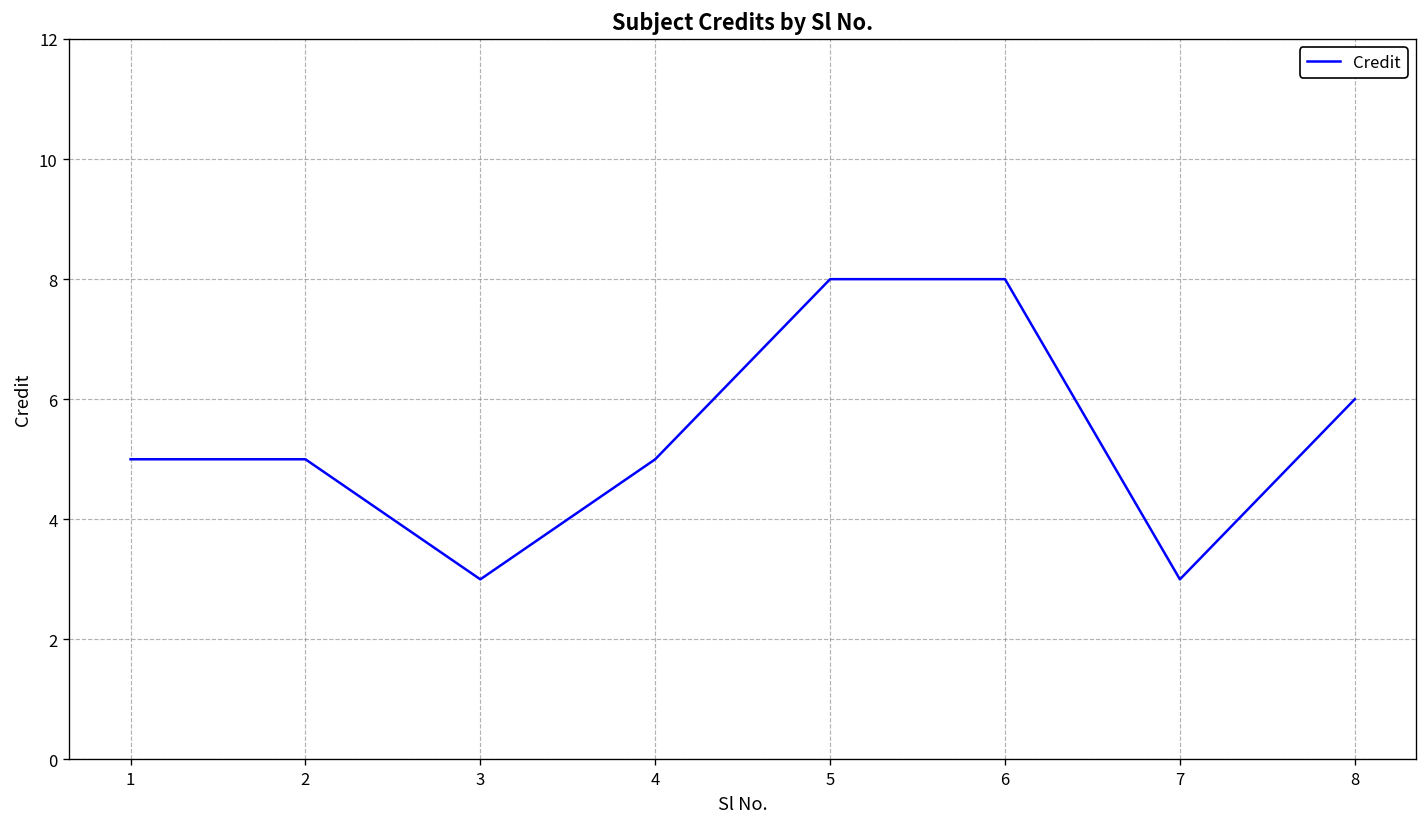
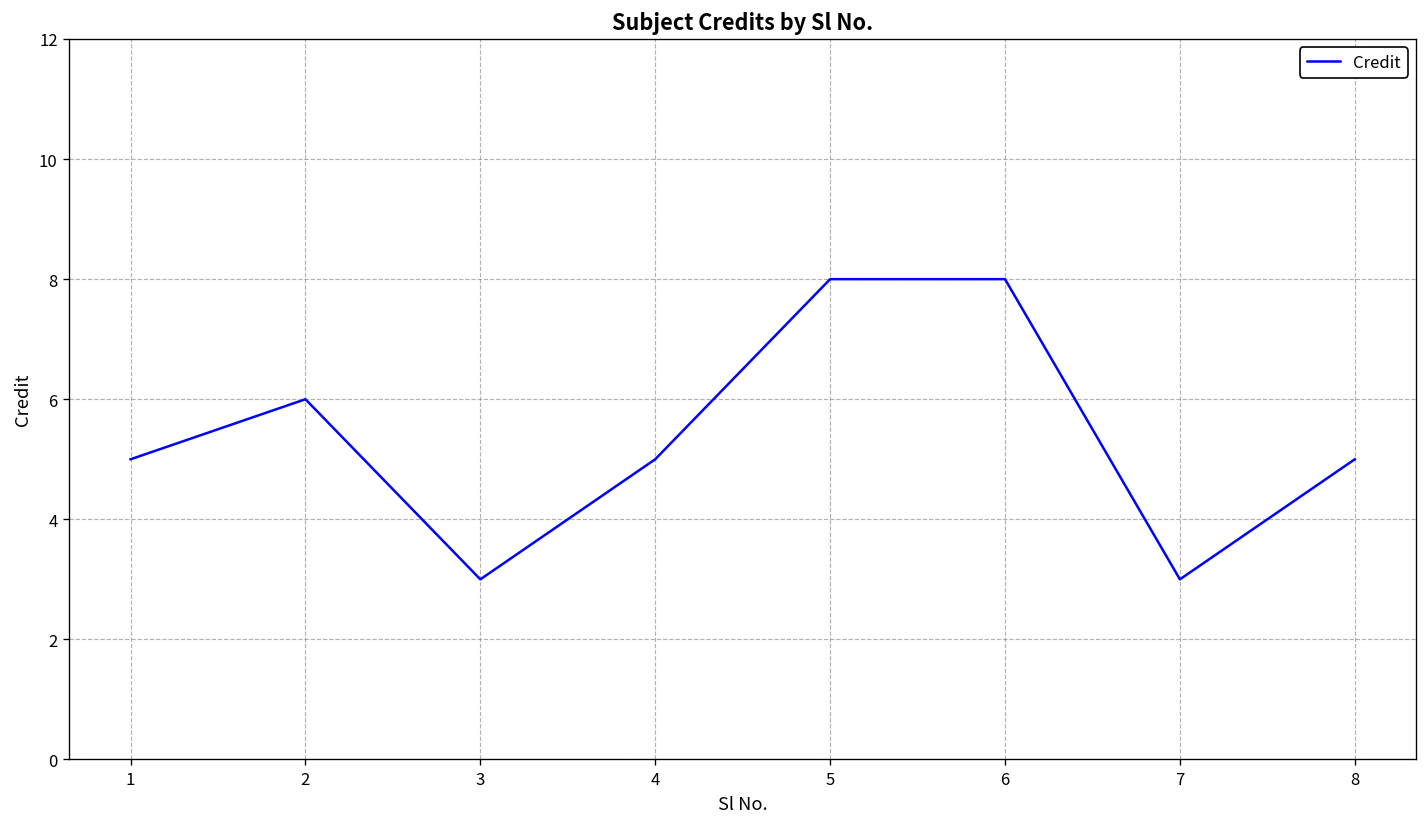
2: 5 -> 6
8: 6 -> 5
